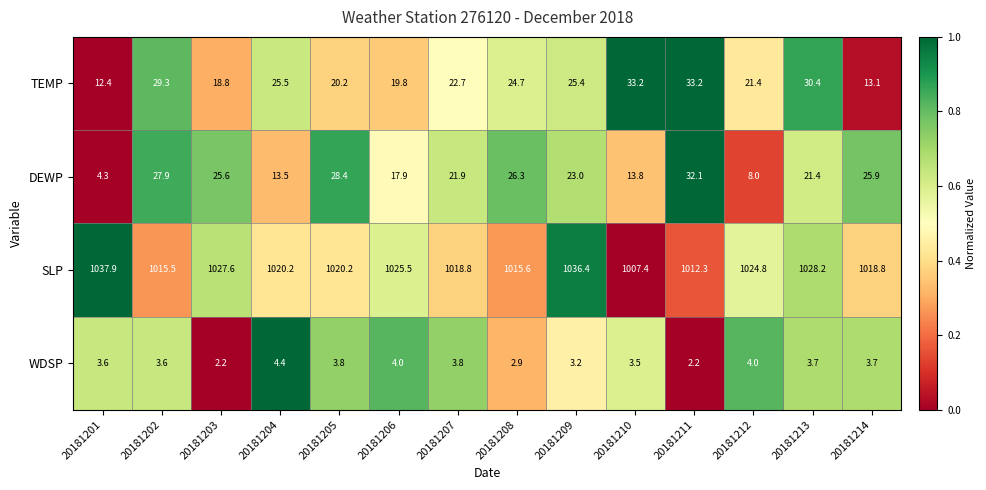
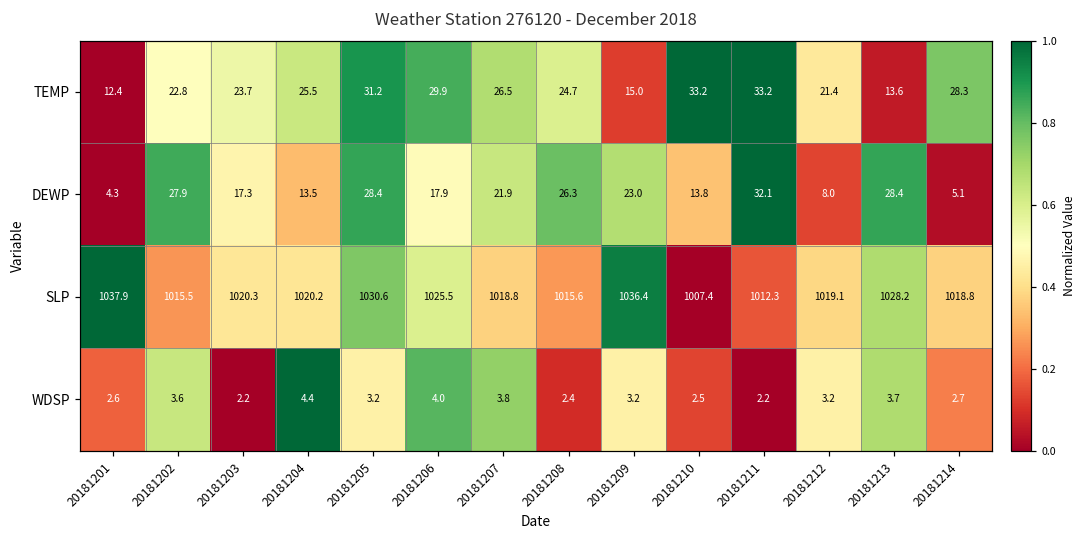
TEMP, 20181202: 29.3 -> 22.8
TEMP, 20181203: 18.8 -> 23.7
TEMP, 20181205: 20.2 -> 31.2
TEMP, 20181206: 19.8 -> 29.9
TEMP, 20181207: 22.7 -> 26.5
TEMP, 20181209: 25.4 -> 15.0
TEMP, 20181213: 30.4 -> 13.6
TEMP, 20181214: 13.1 -> 28.3
DEWP, 20181203: 25.6 -> 17.3
DEWP, 20181213: 21.4 -> 28.4
DEWP, 20181214: 25.9 -> 5.1
SLP, 20181203: 1027.6 -> 1020.3
SLP, 20181205: 1020.2 -> 1030.6
SLP, 20181212: 1024.8 -> 1019.1
WDSP, 20181201: 3.6 -> 2.6
WDSP, 20181205: 3.8 -> 3.2
WDSP, 20181208: 2.9 -> 2.4
WDSP, 20181210: 3.5 -> 2.5
WDSP, 20181212: 4.0 -> 3.2
WDSP, 20181214: 3.7 -> 2.7
